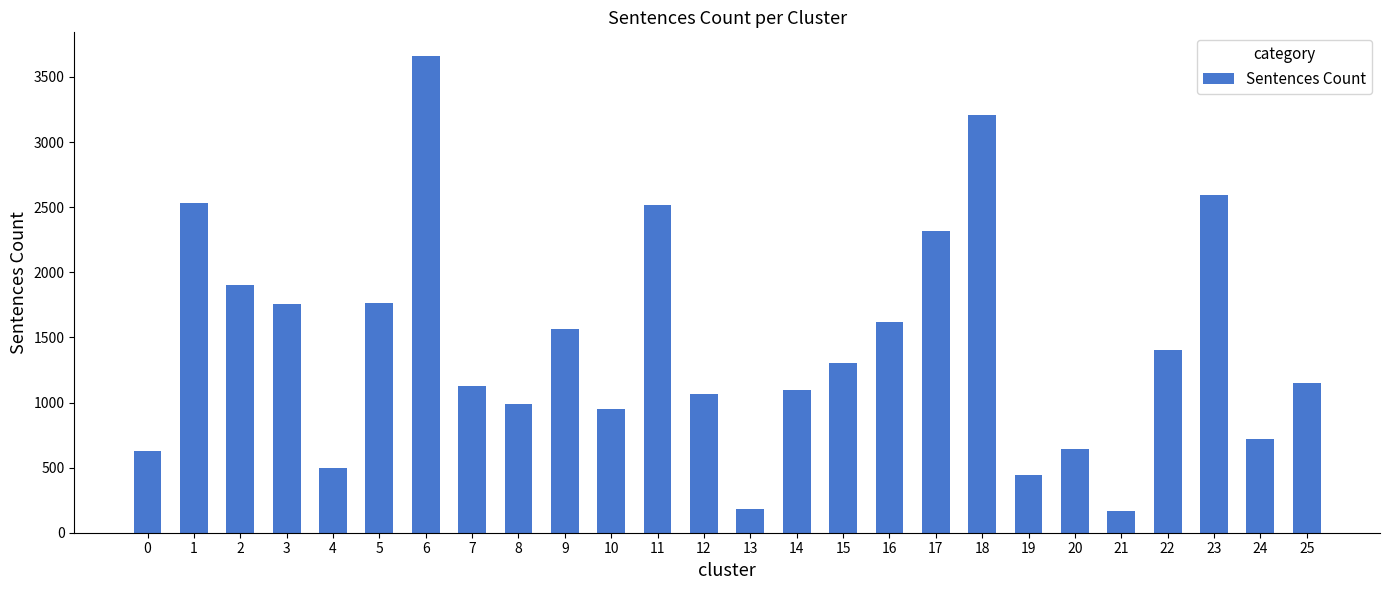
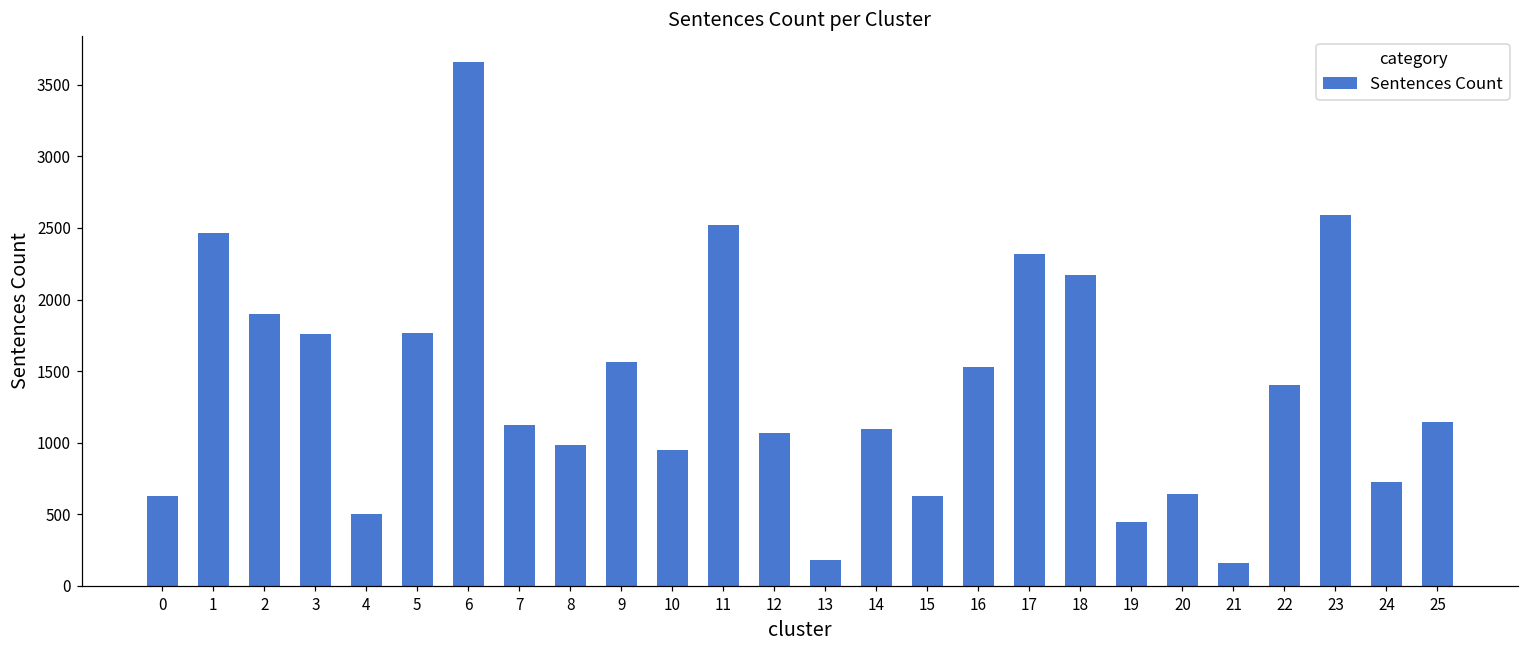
1: 2530 -> 2470
15: 1300 -> 630
16: 1620 -> 1530
18: 3210 -> 2170
